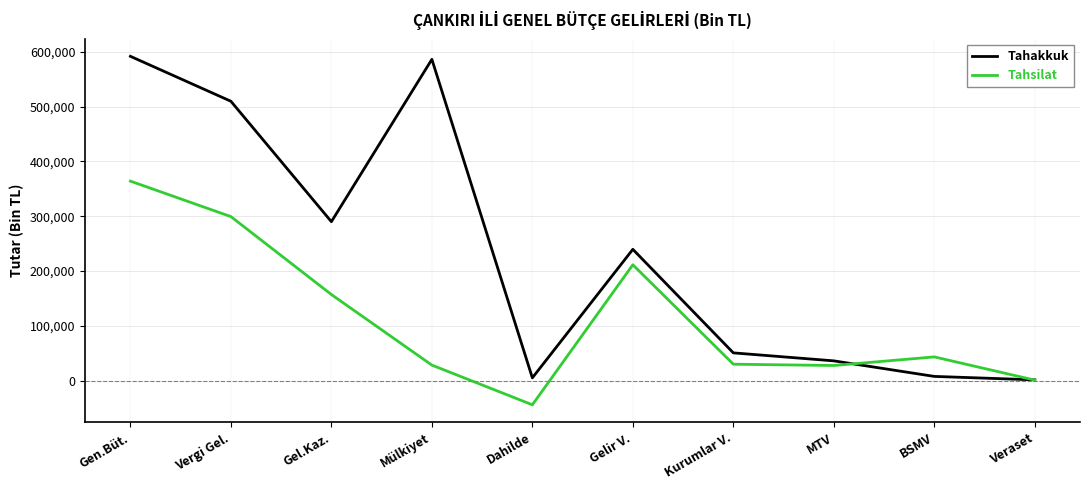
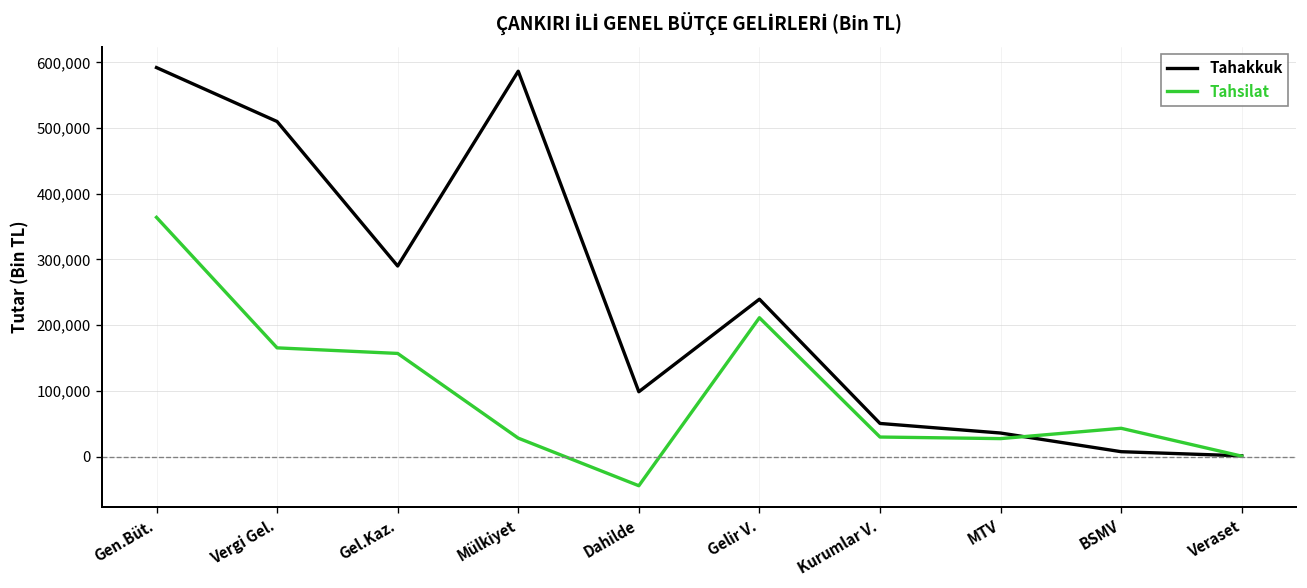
Tahsilat, Vergi Gel.: 300,000 -> 170,000
Tahakkuk, Dahilde: 0 -> 100,000
